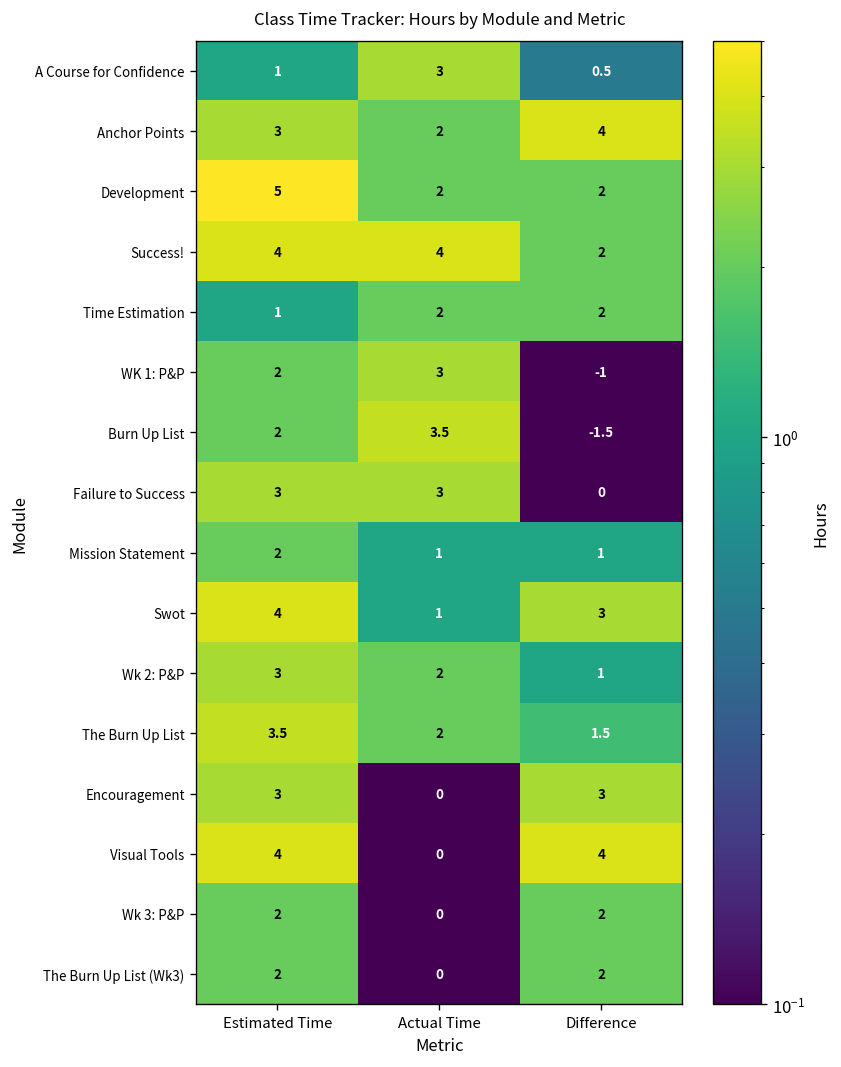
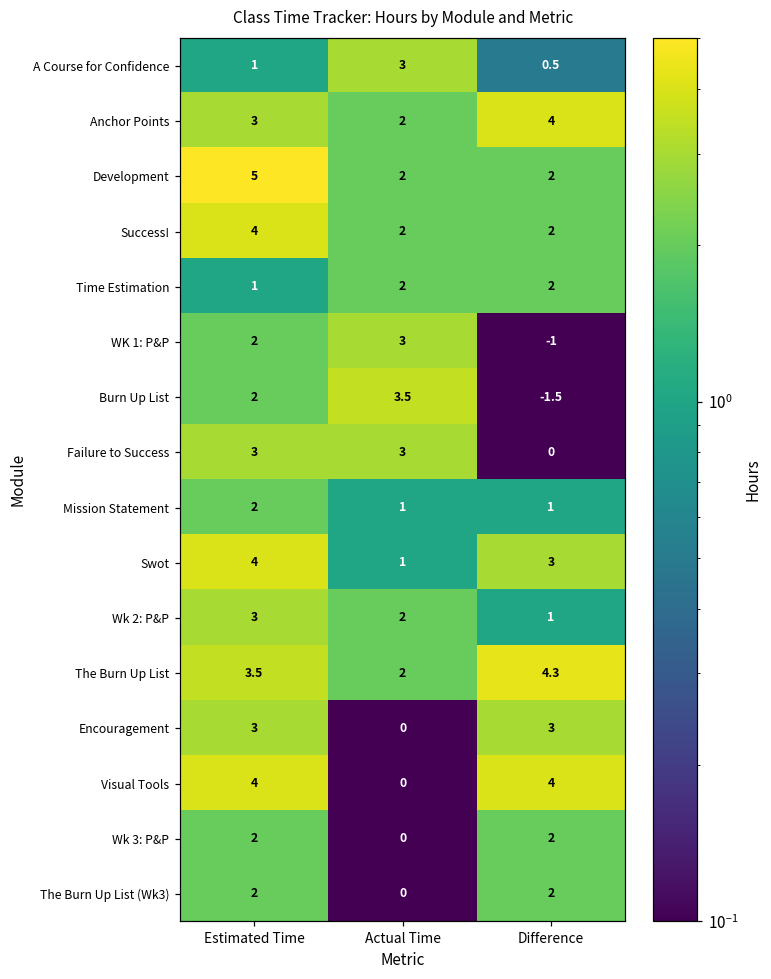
Success!, Actual Time: 4 -> 2
The Burn Up List, Difference: 1.5 -> 4.3
